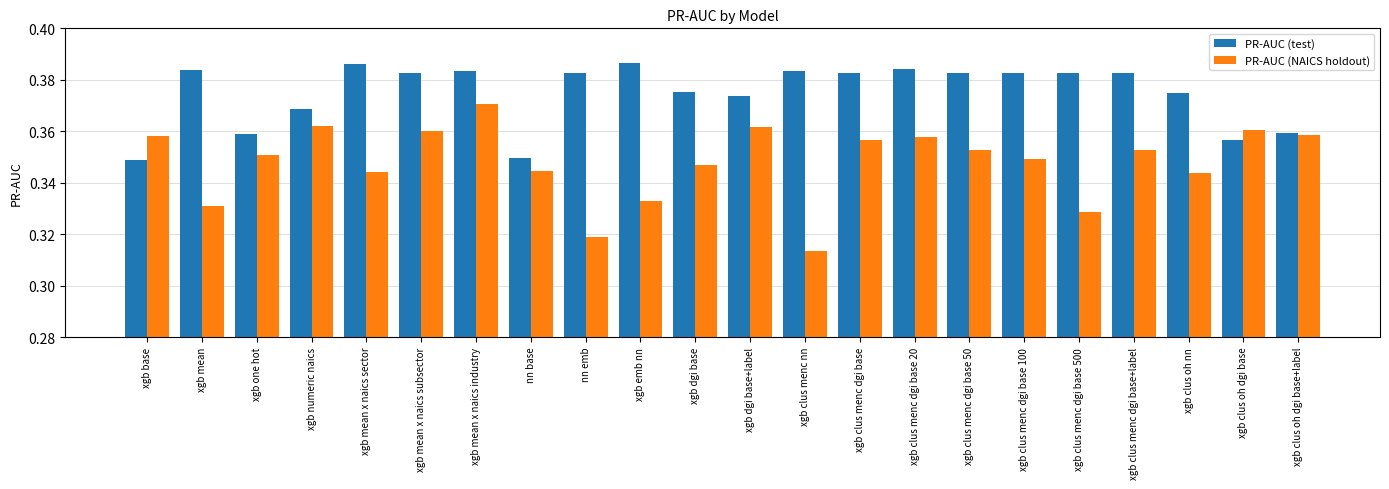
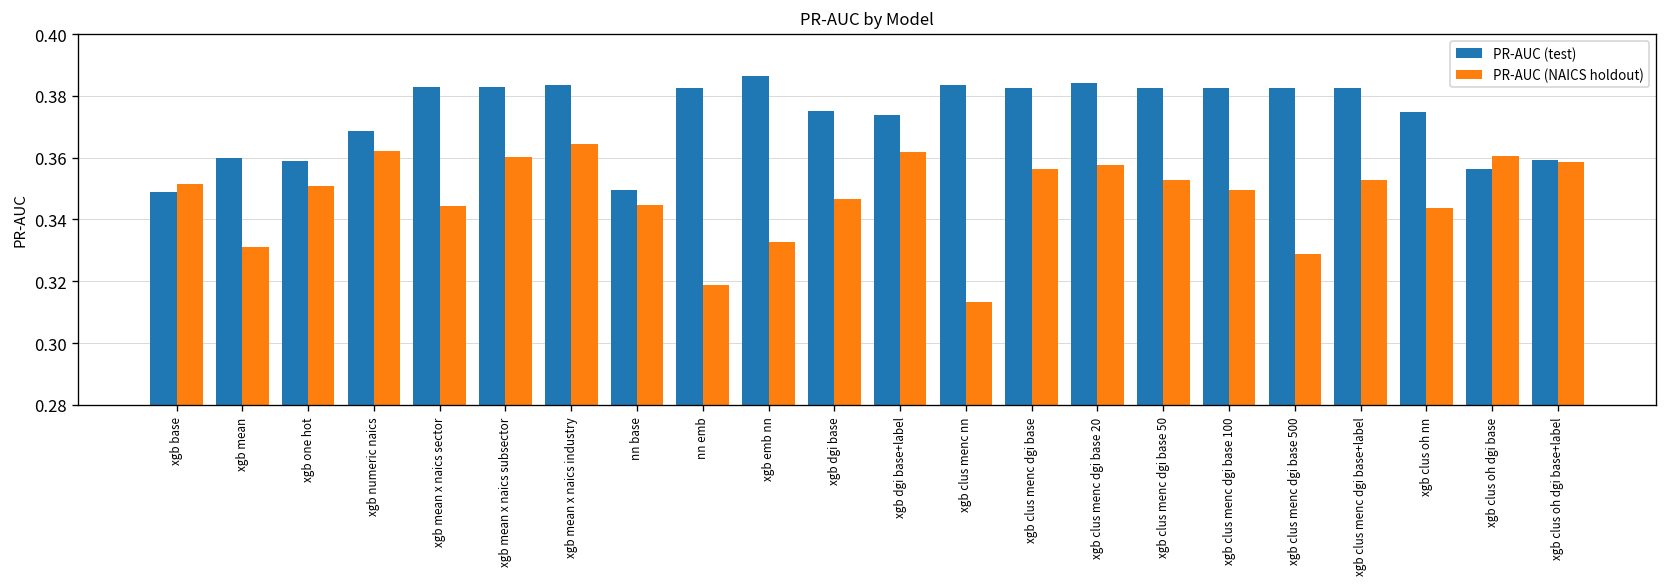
PR-AUC (NAICS holdout), xgb base: 0.358 -> 0.351
PR-AUC (test), xgb mean: 0.384 -> 0.360
PR-AUC (test), xgb mean x naics sector: 0.386 -> 0.383
PR-AUC (NAICS holdout), xgb mean x naics industry: 0.371 -> 0.365
